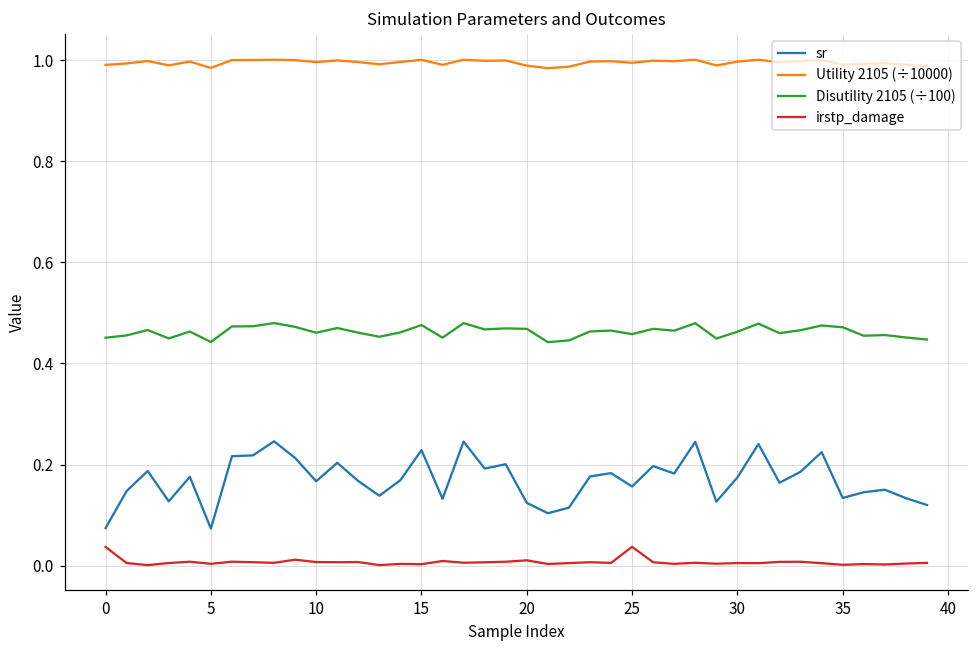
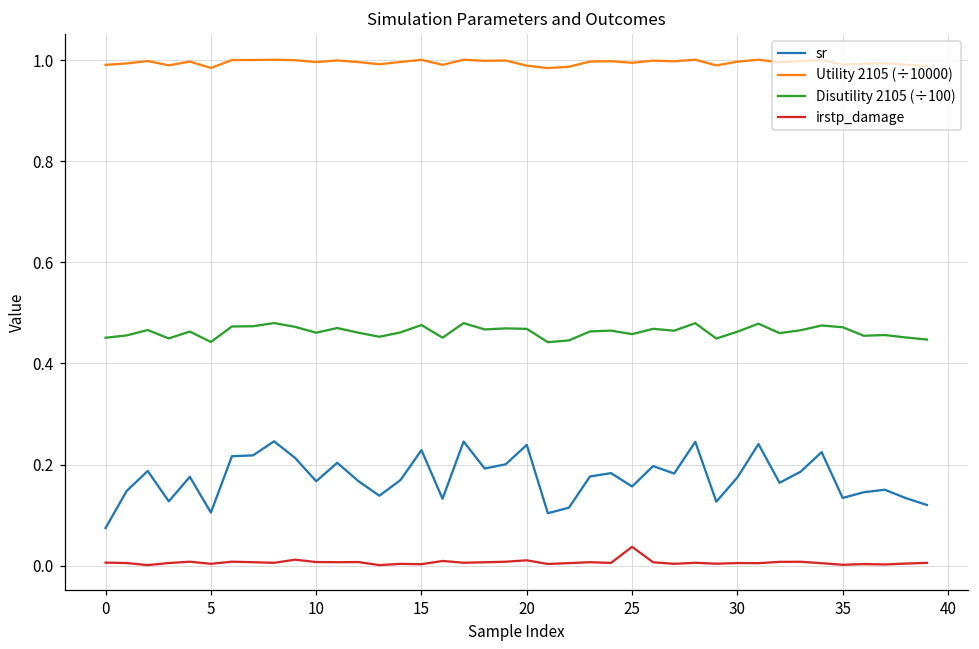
irstp_damage, 0: 0.04 -> 0.01
sr, 5: 0.07 -> 0.11
sr, 20: 0.12 -> 0.24
